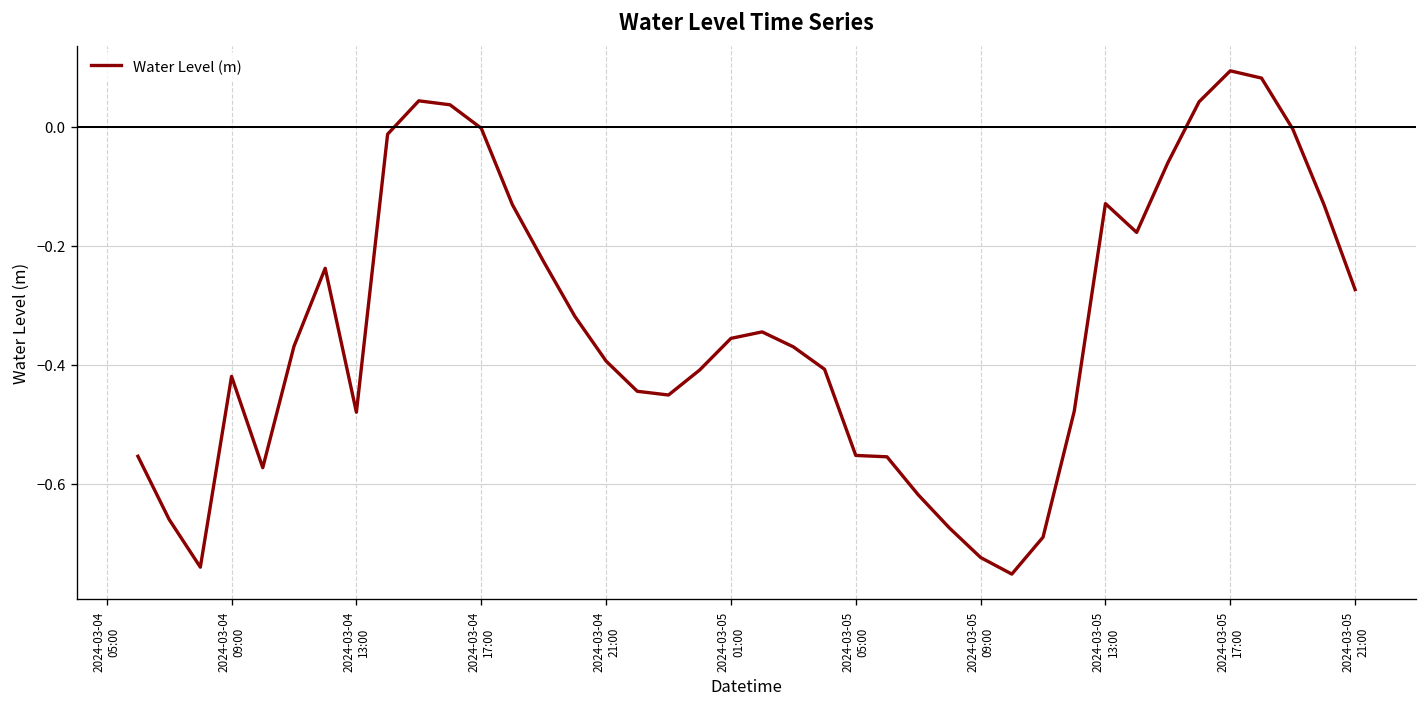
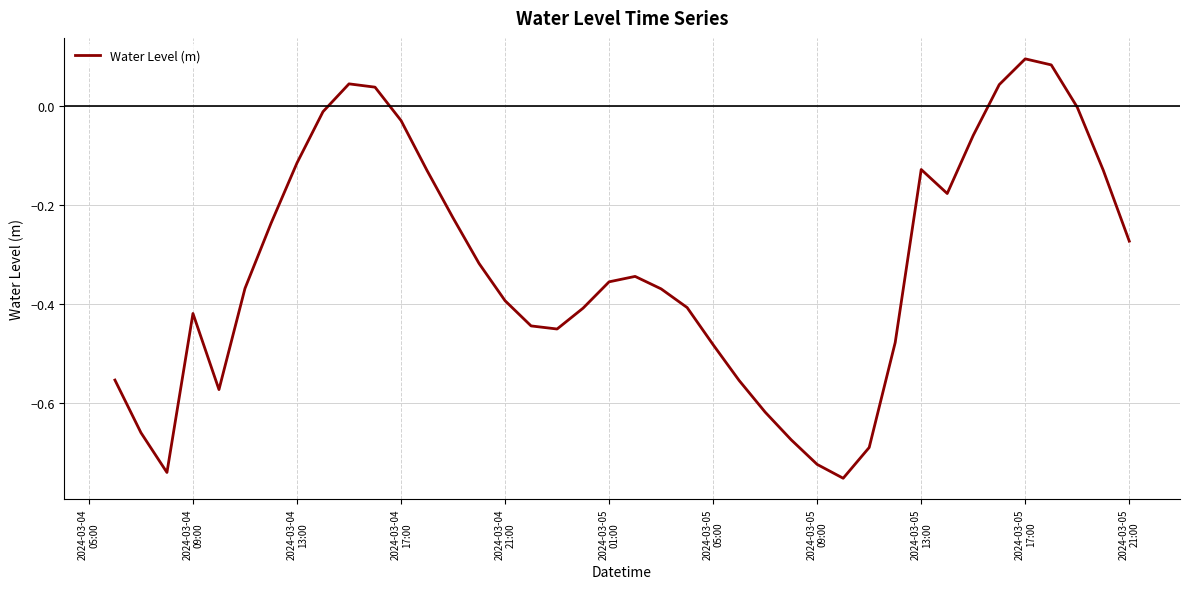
2024-03-04 13:00: -0.48 -> -0.12
2024-03-04 17:00: 0.00 -> -0.03
2024-03-05 05:00: -0.55 -> -0.48
